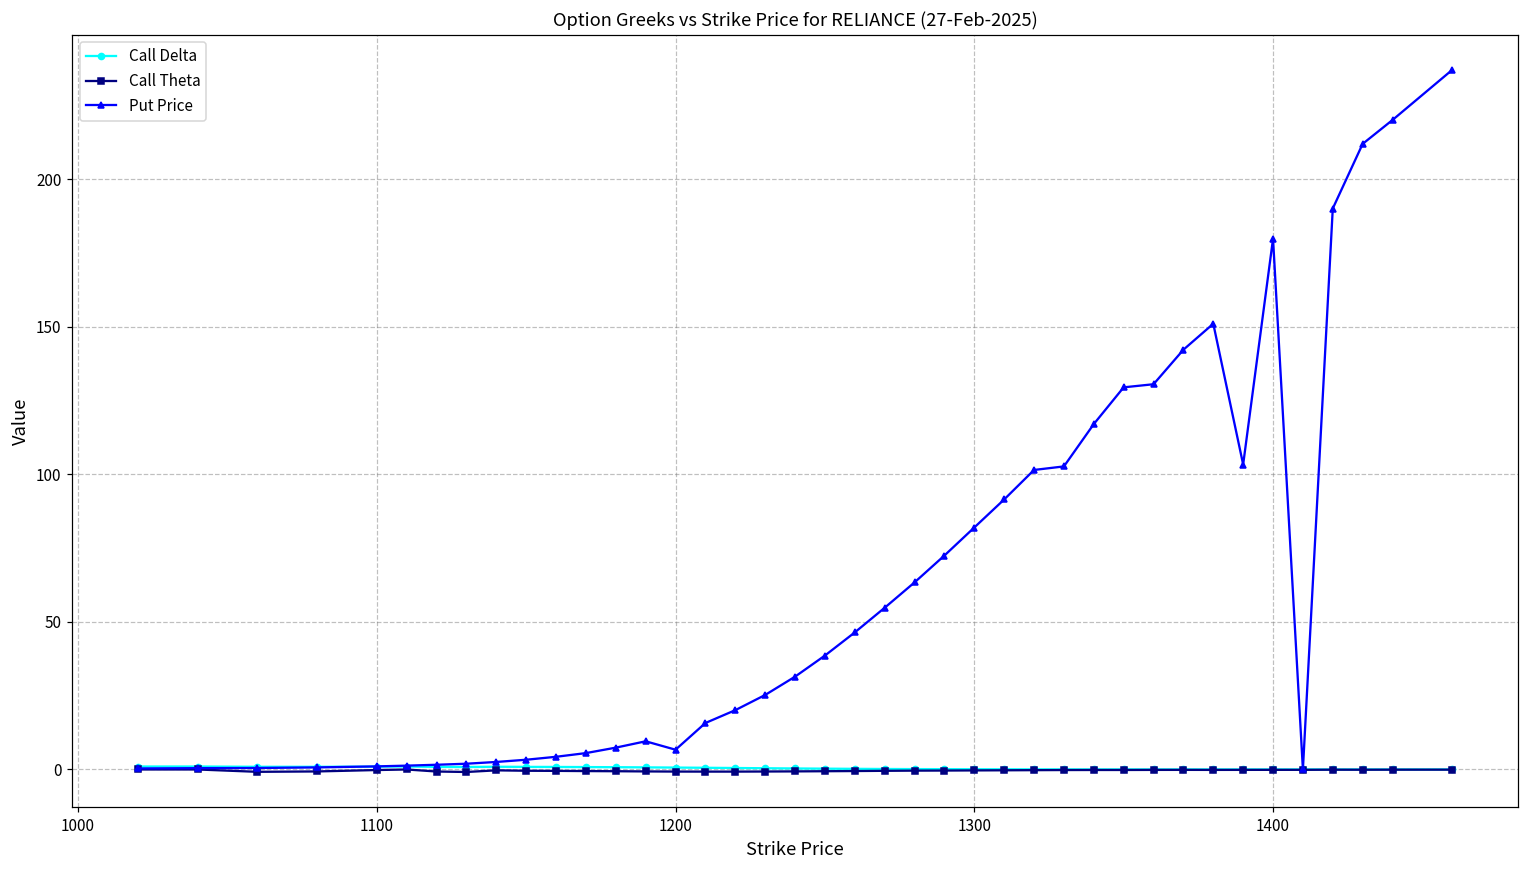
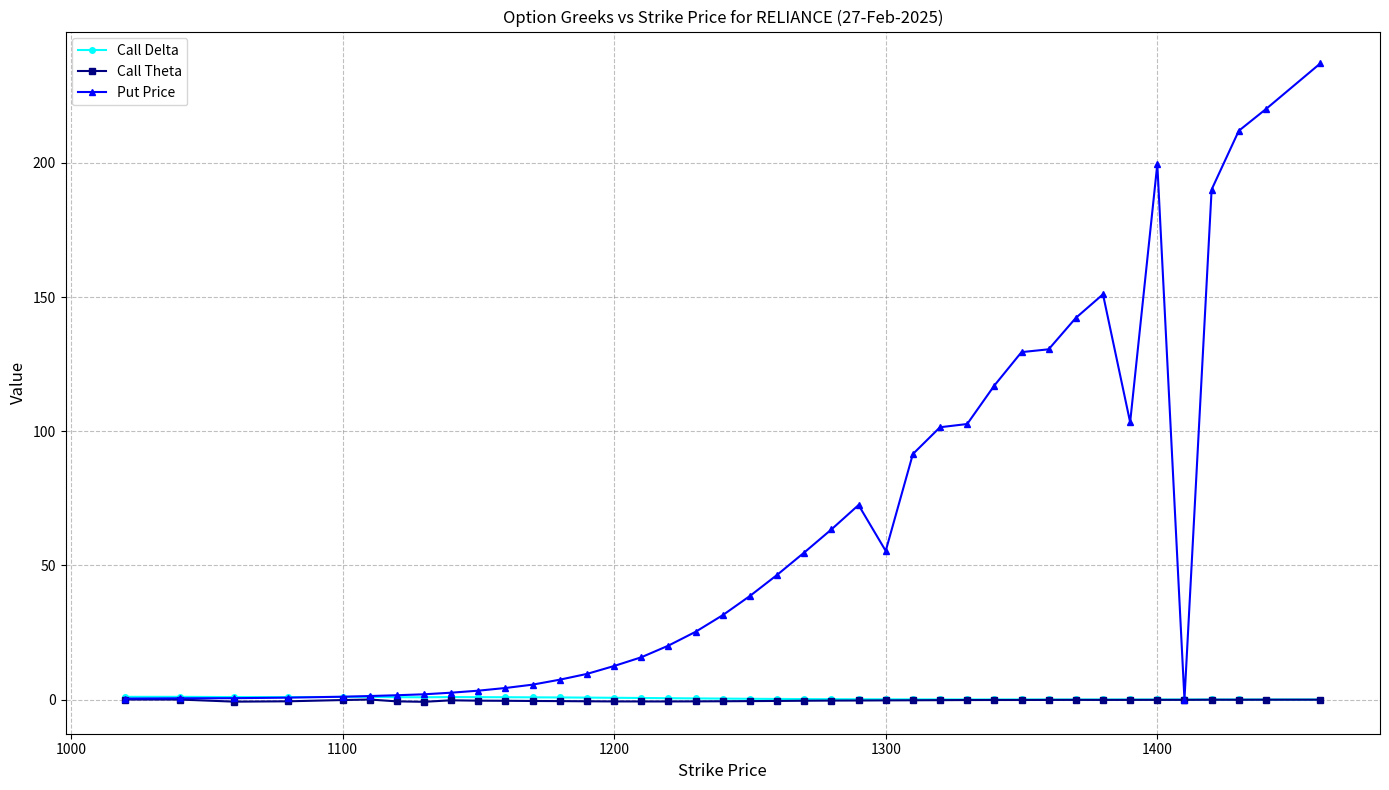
Put Price, 1200: 7 -> 13
Put Price, 1300: 82 -> 55
Put Price, 1400: 180 -> 200
